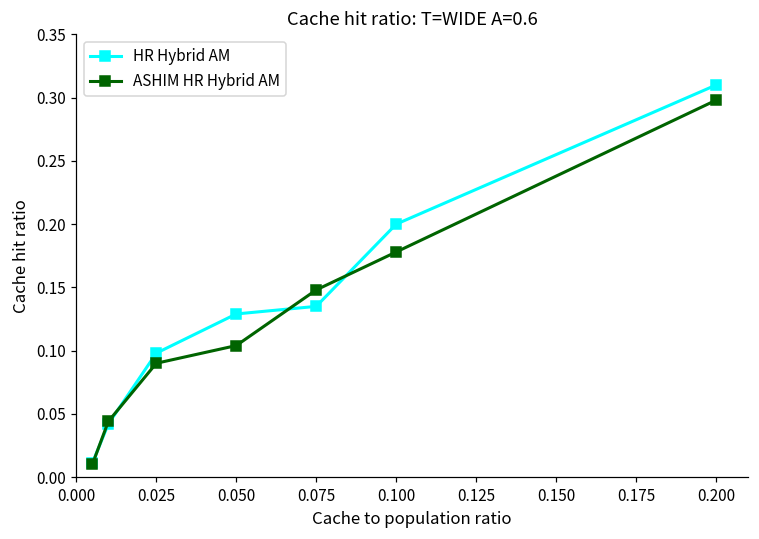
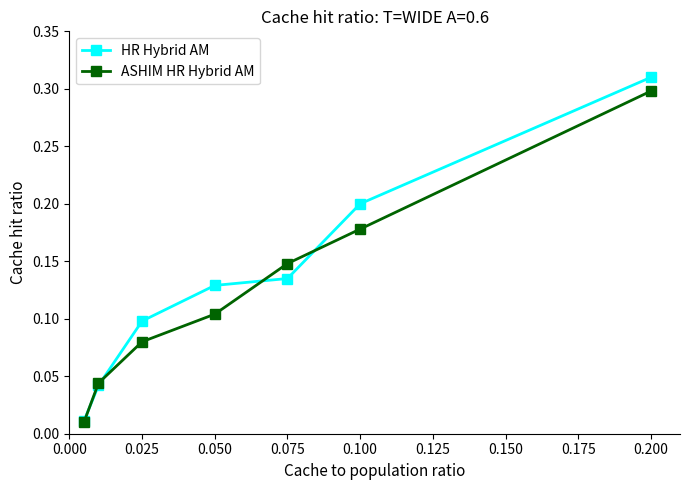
ASHIM HR Hybrid AM, 0.025: 0.09 -> 0.08
